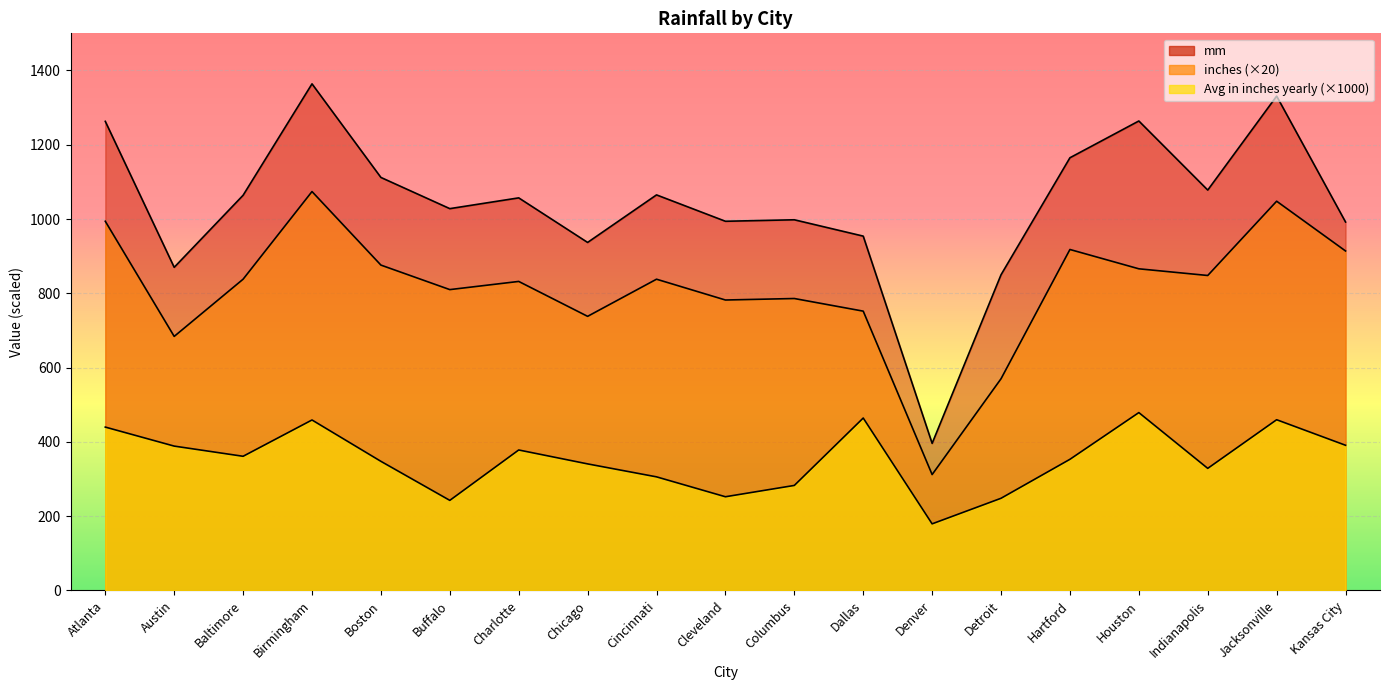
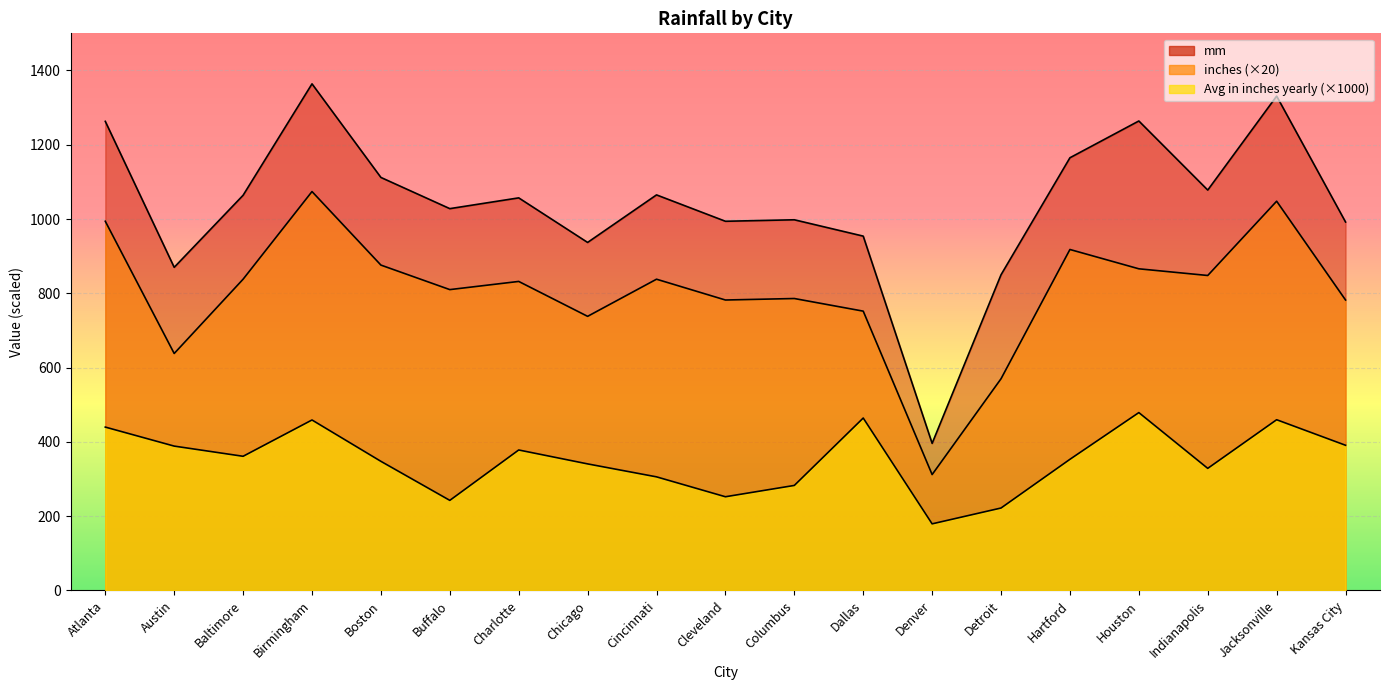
inches (×20), Austin: 680 -> 640
Avg in inches yearly (×1000), Detroit: 250 -> 220
inches (×20), Kansas City: 910 -> 780
